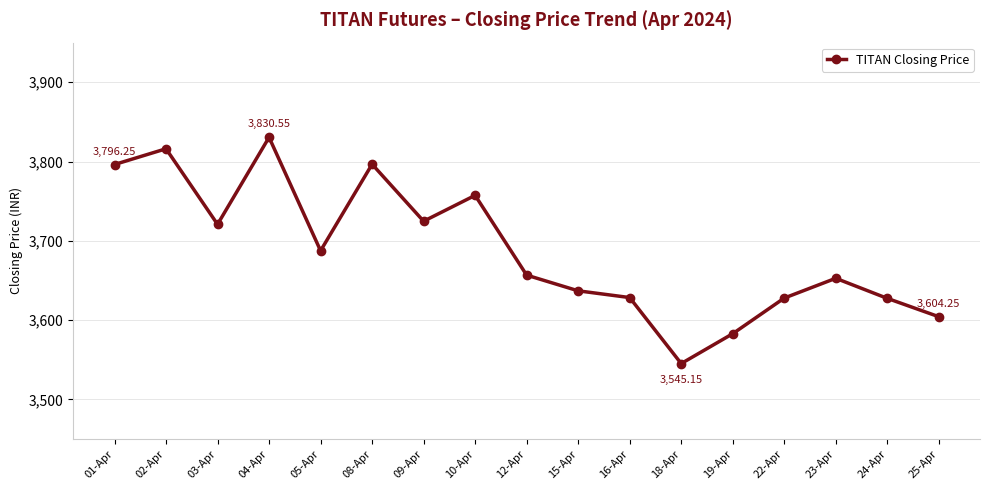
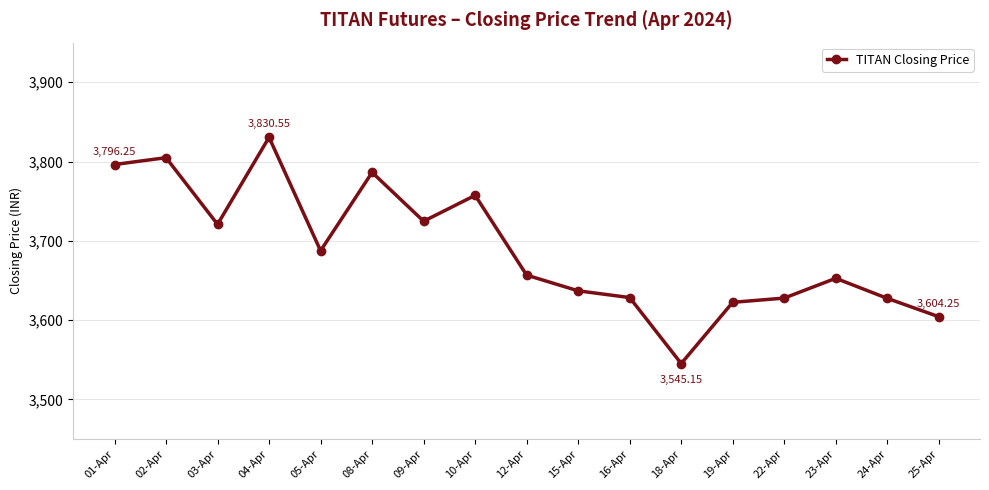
02-Apr: 3,820 -> 3,800
08-Apr: 3,800 -> 3,790
19-Apr: 3,580 -> 3,620
